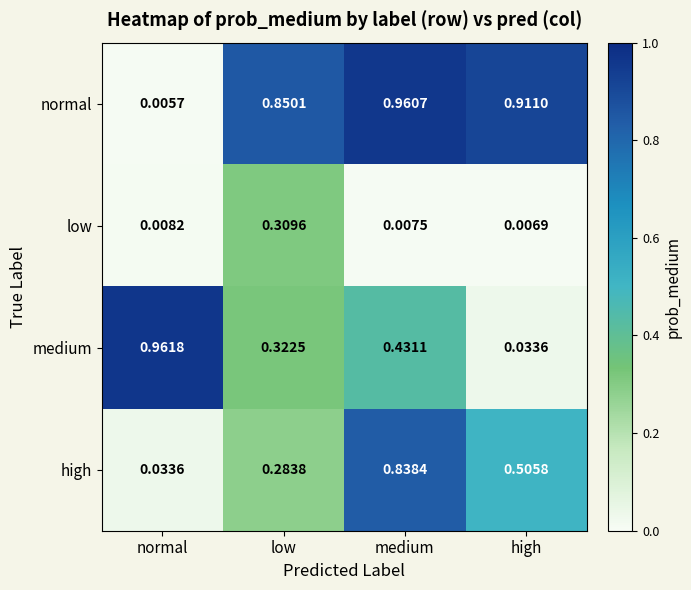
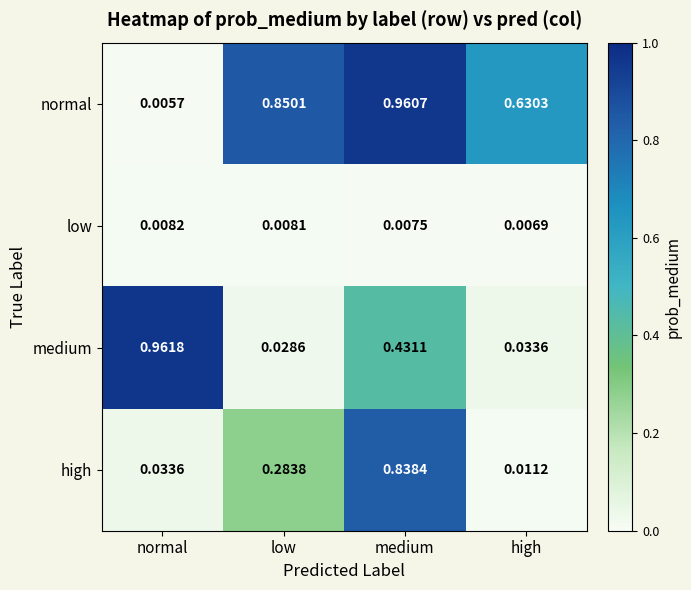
normal, high: 0.9110 -> 0.6303
low, low: 0.3096 -> 0.0081
medium, low: 0.3225 -> 0.0286
high, high: 0.5058 -> 0.0112
